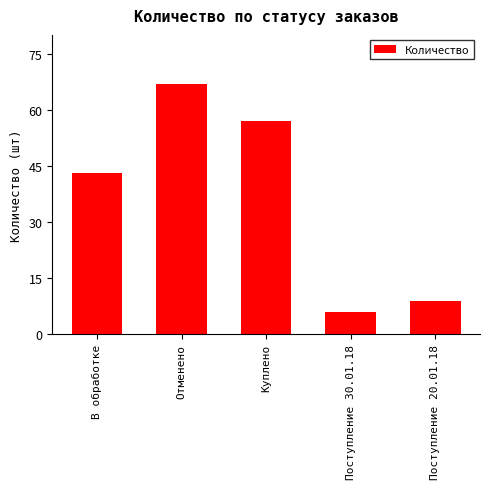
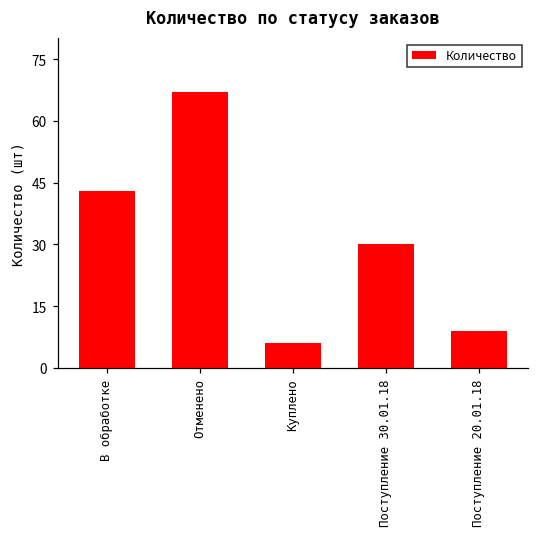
Куплено: 57 -> 6
Поступление 30.01.18: 6 -> 30
